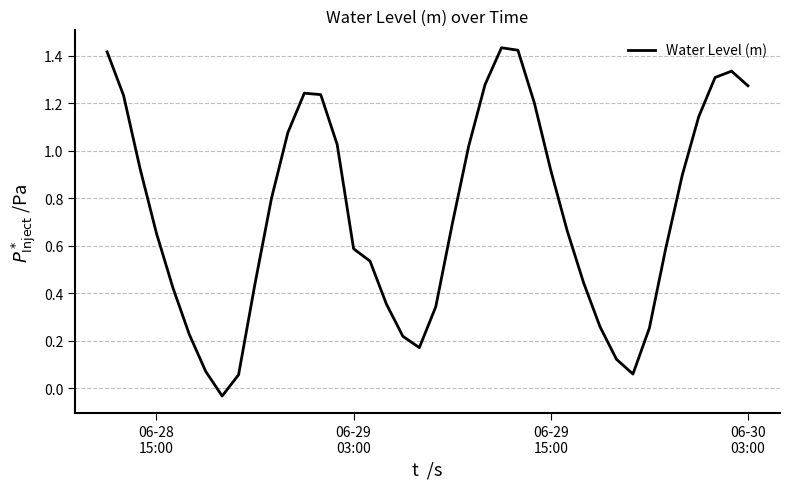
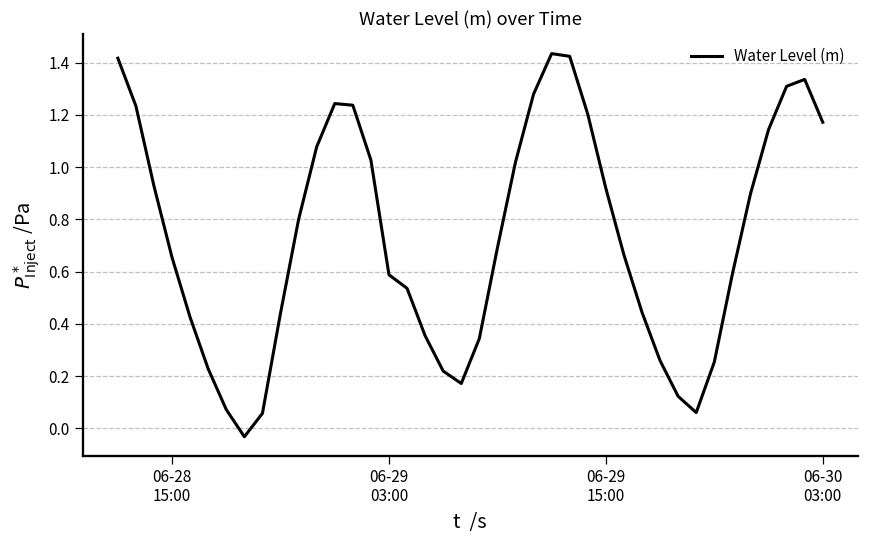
06-30 03:00: 1.27 -> 1.17
